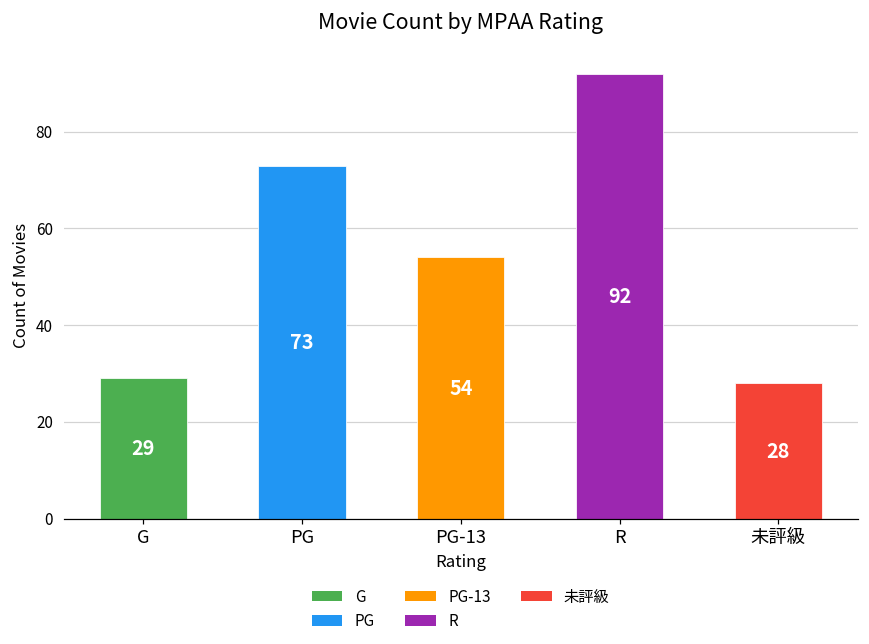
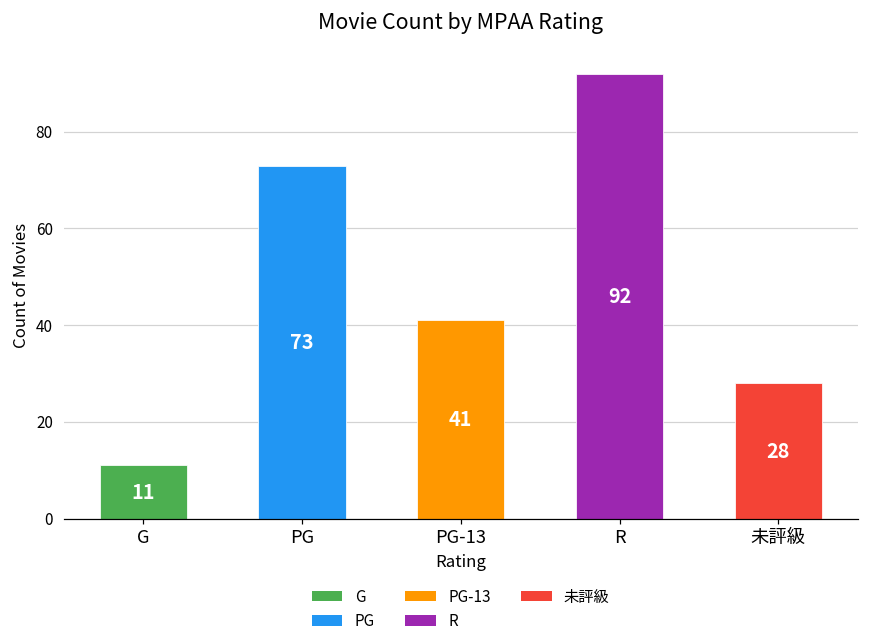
G: 29 -> 11
PG-13: 54 -> 41
